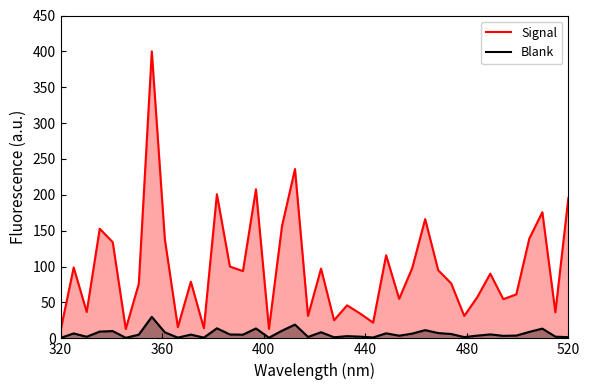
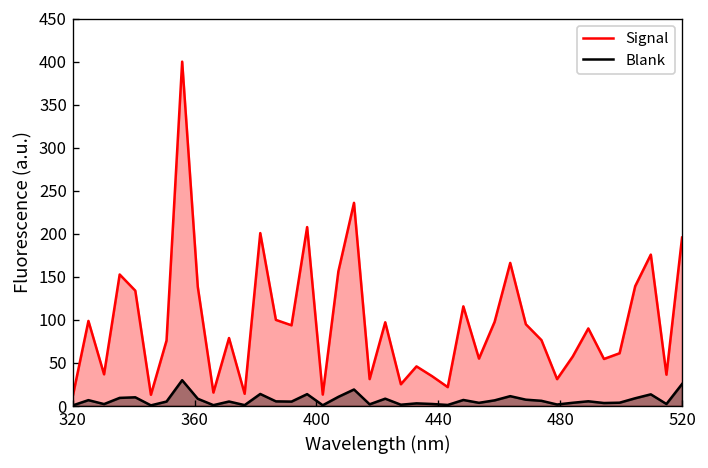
Blank, 520: 0 -> 30
